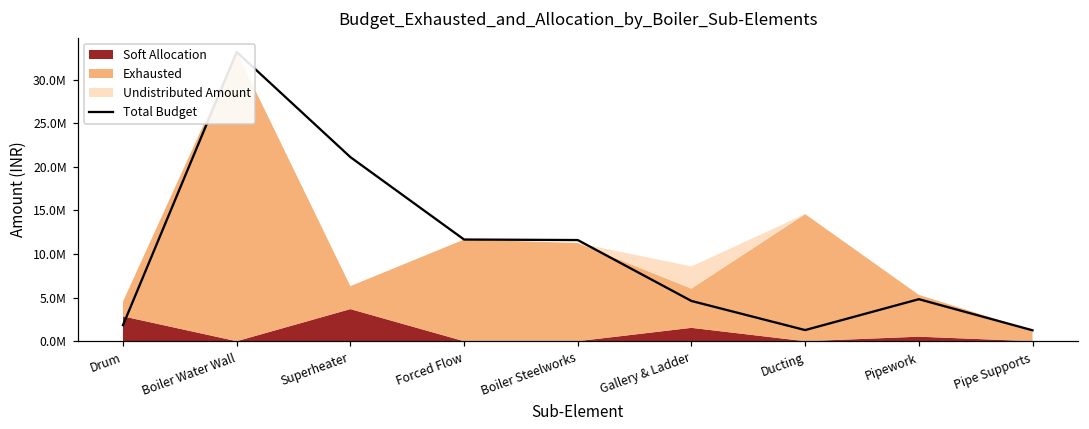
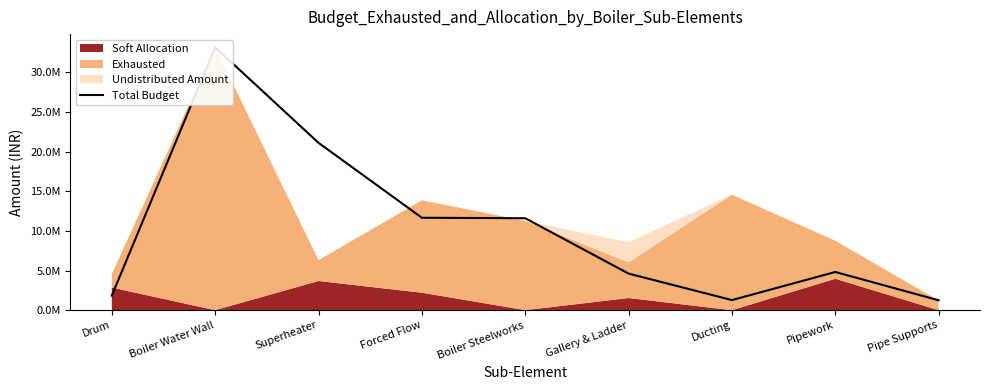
Soft Allocation, Forced Flow: 0 -> 2000000
Soft Allocation, Pipework: 1000000 -> 4000000
